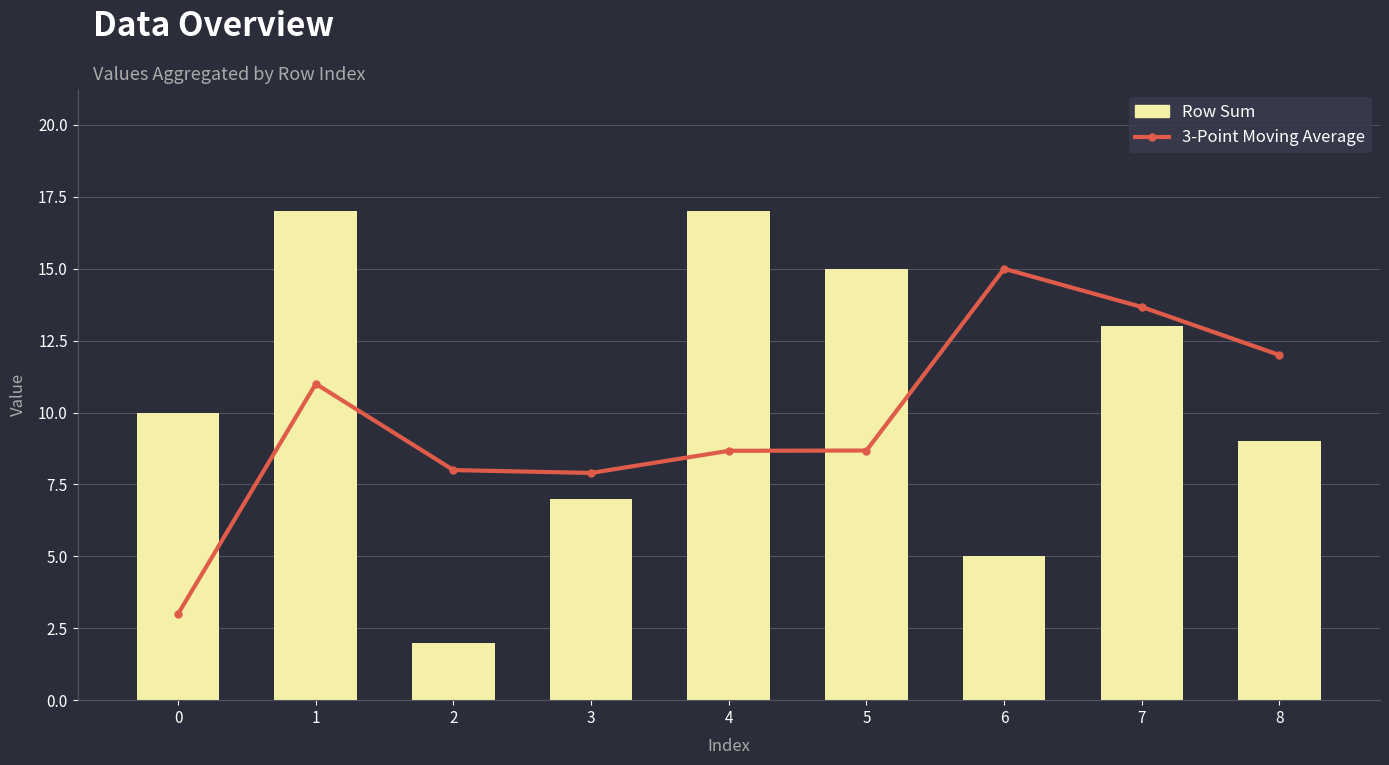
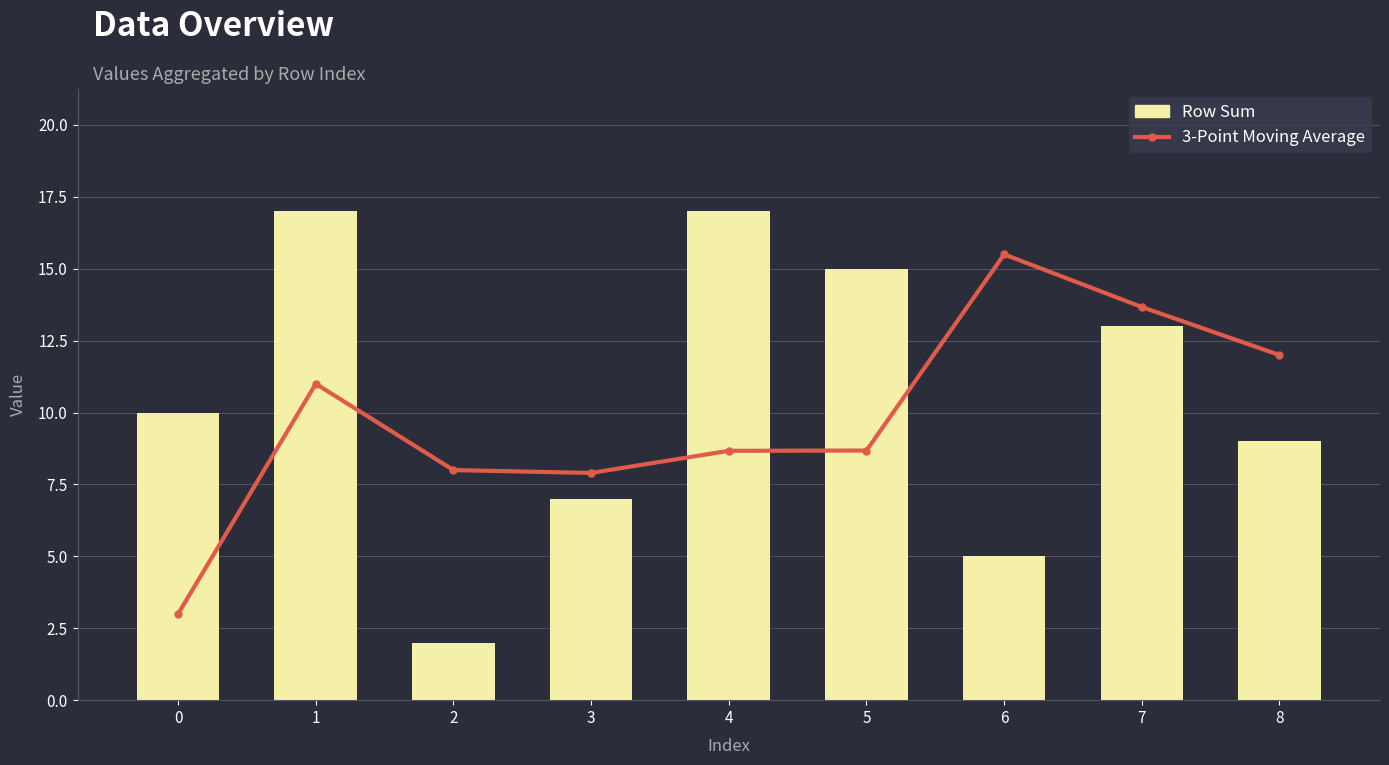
3-Point Moving Average, 6: 15.0 -> 15.5
